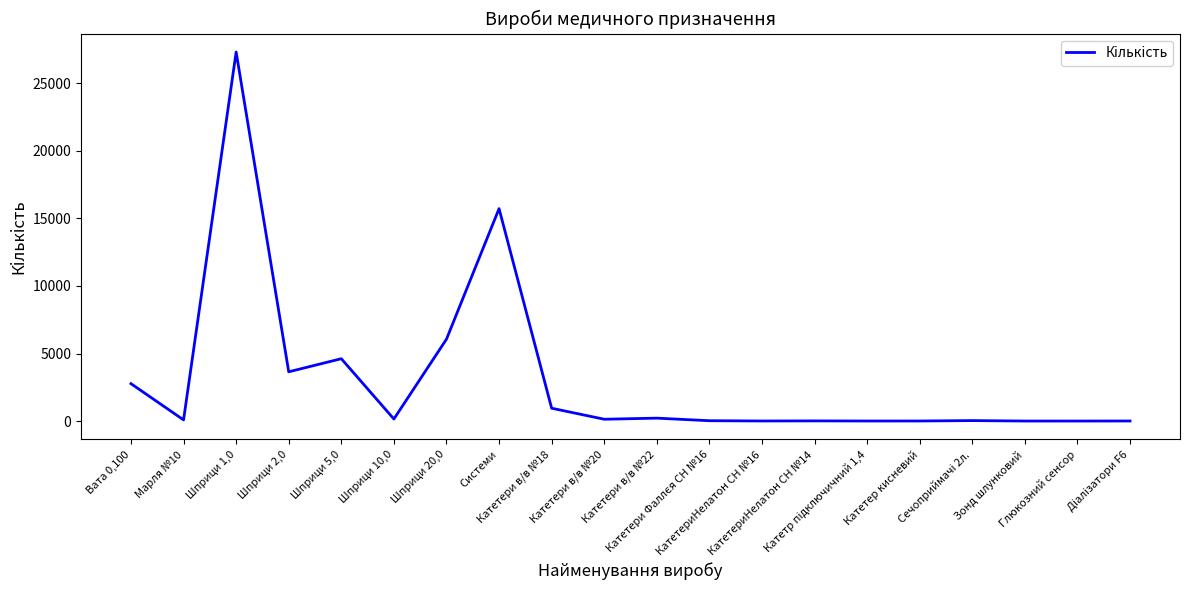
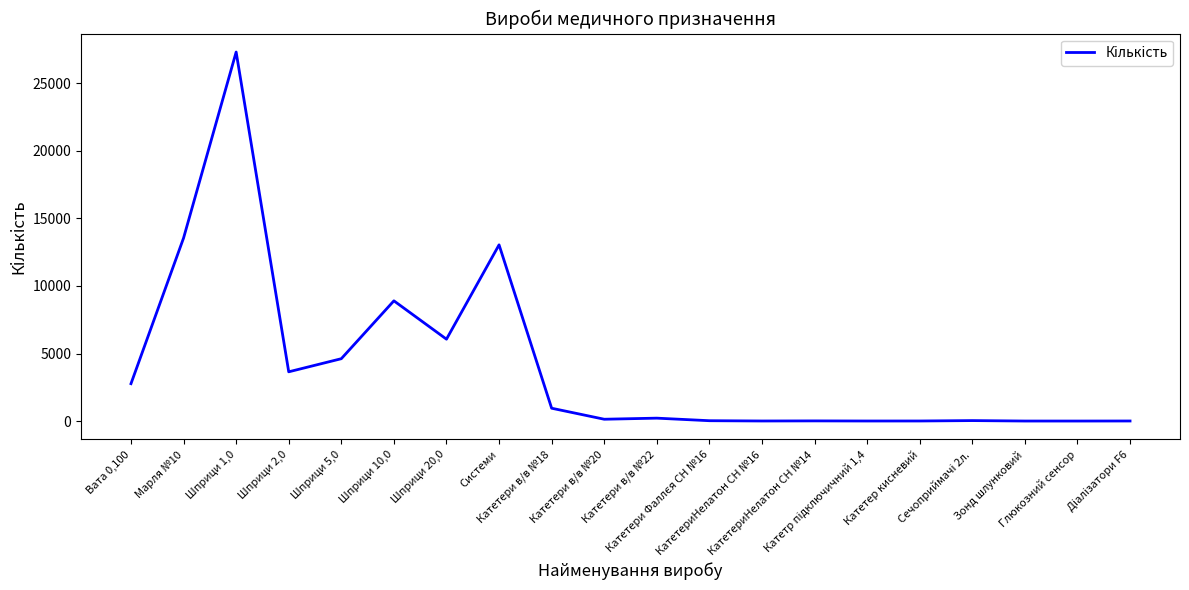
Марля №10: 100 -> 13500
Шприци 10,0: 200 -> 8900
Системи: 15700 -> 13000
